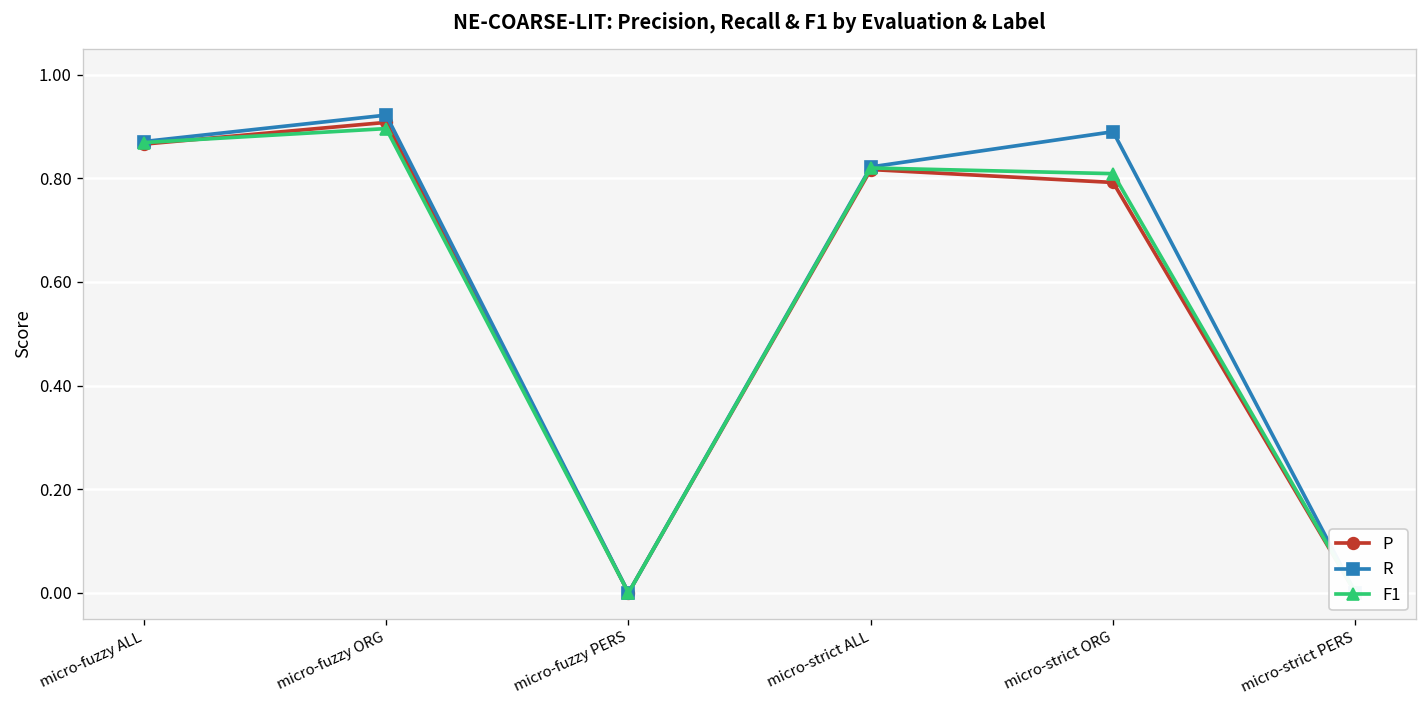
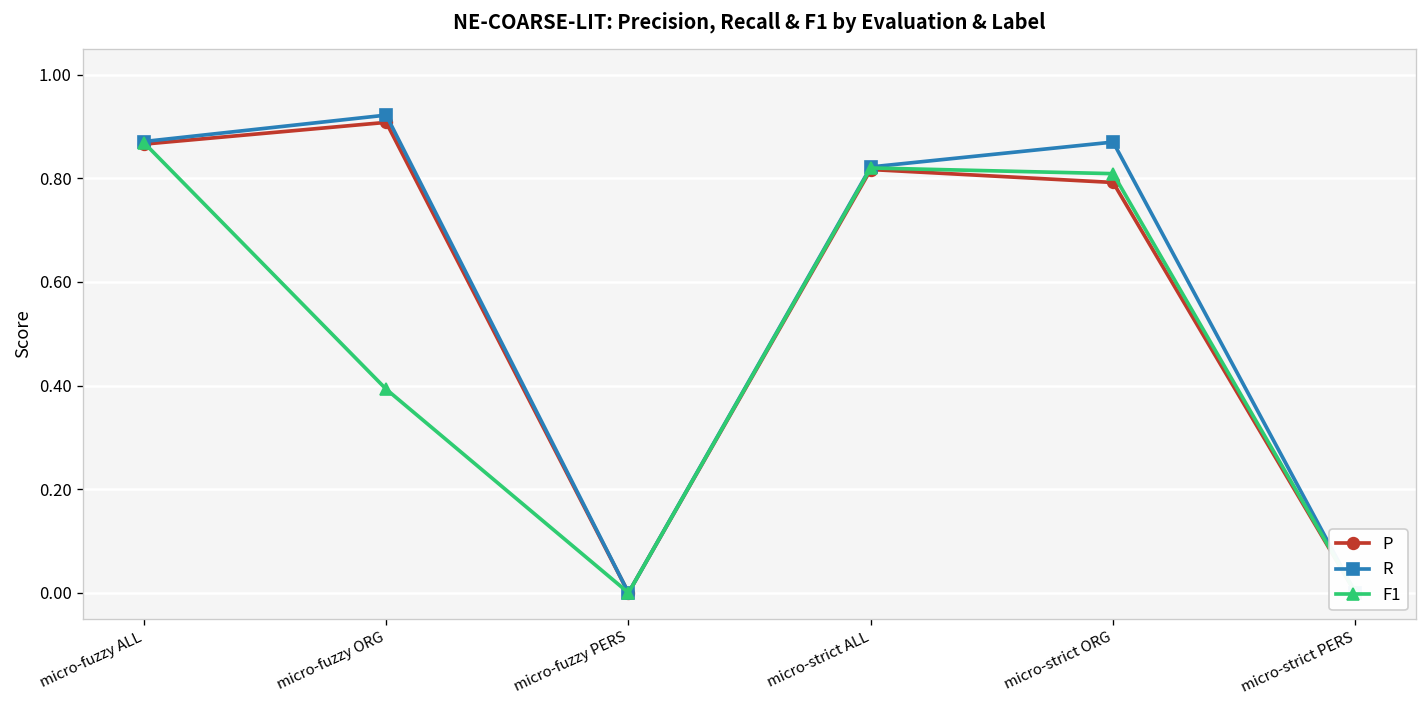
F1, micro-fuzzy ORG: 0.90 -> 0.39
R, micro-strict ORG: 0.89 -> 0.87
